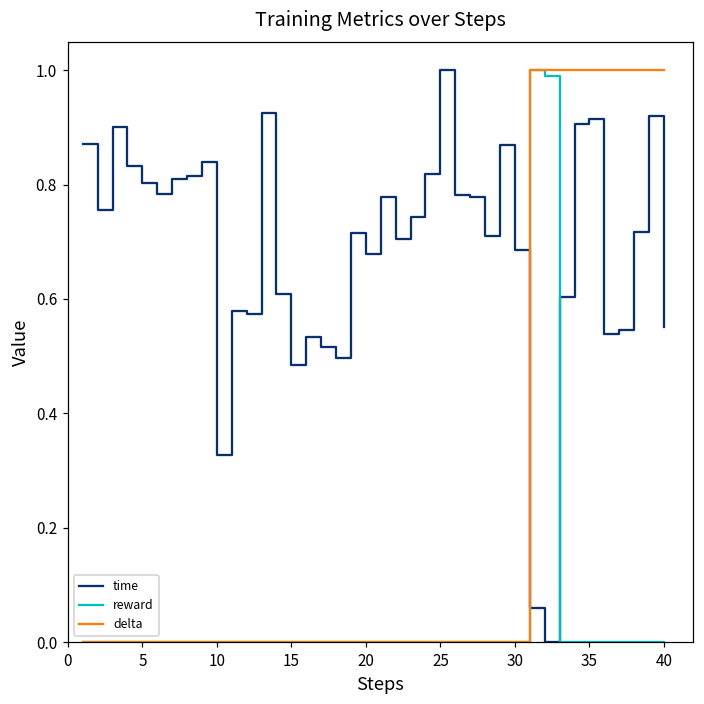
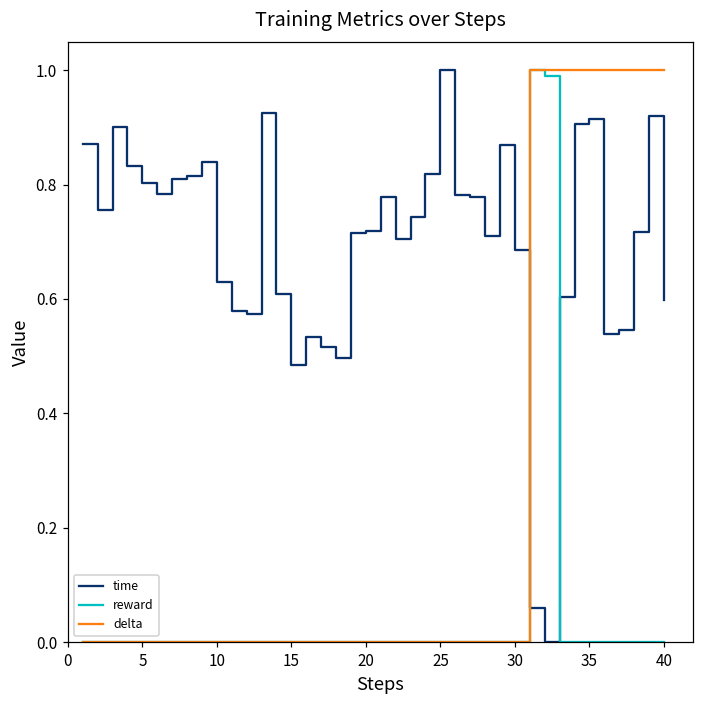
time, 10: 0.33 -> 0.63
time, 20: 0.68 -> 0.72
time, 40: 0.55 -> 0.60
